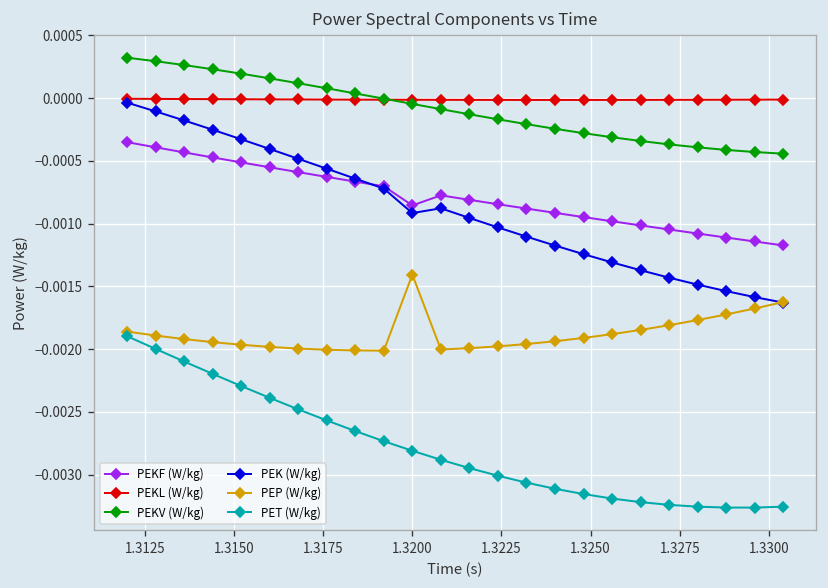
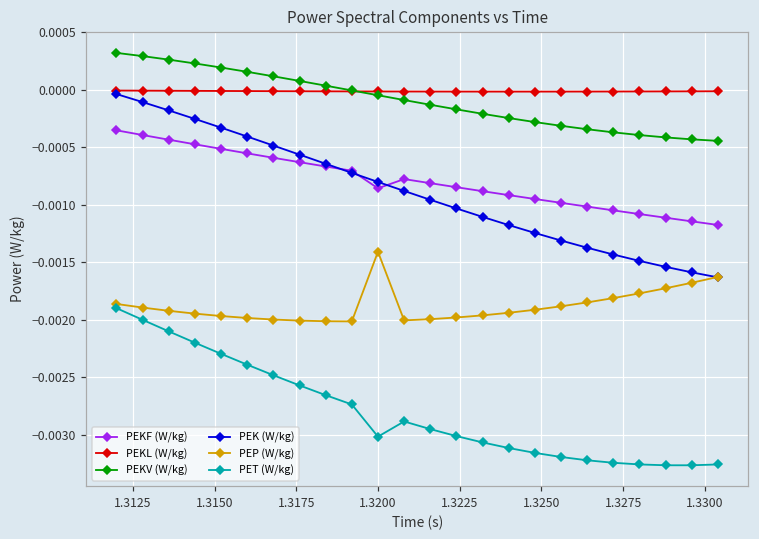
PEK (W/kg), 1.3200: -0.00092 -> -0.00080
PET (W/kg), 1.3200: -0.00281 -> -0.00301
